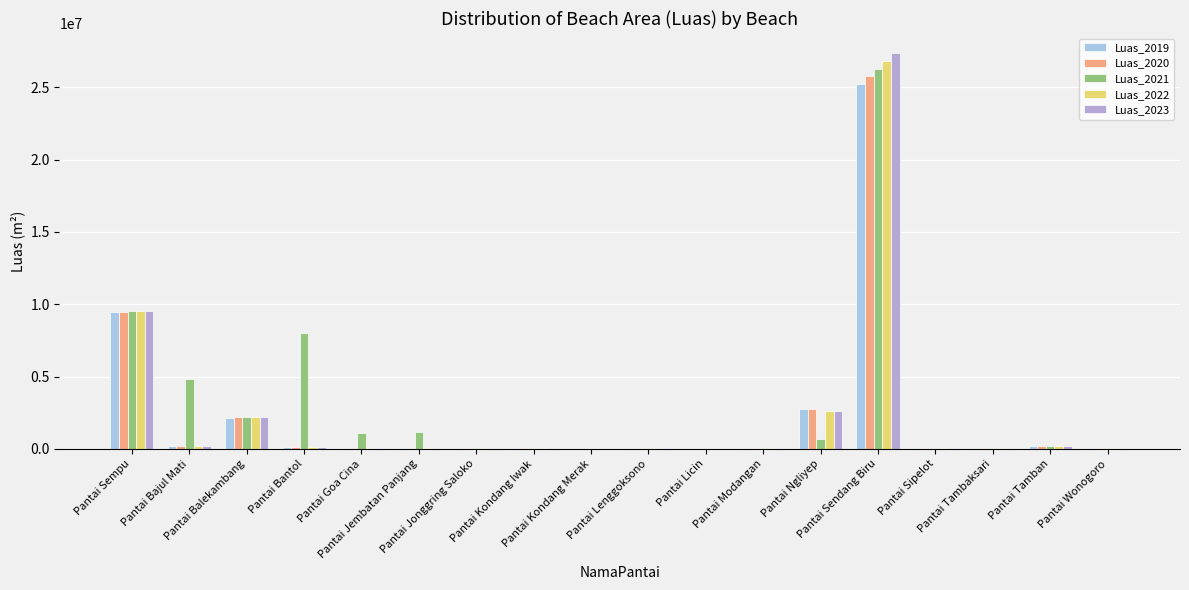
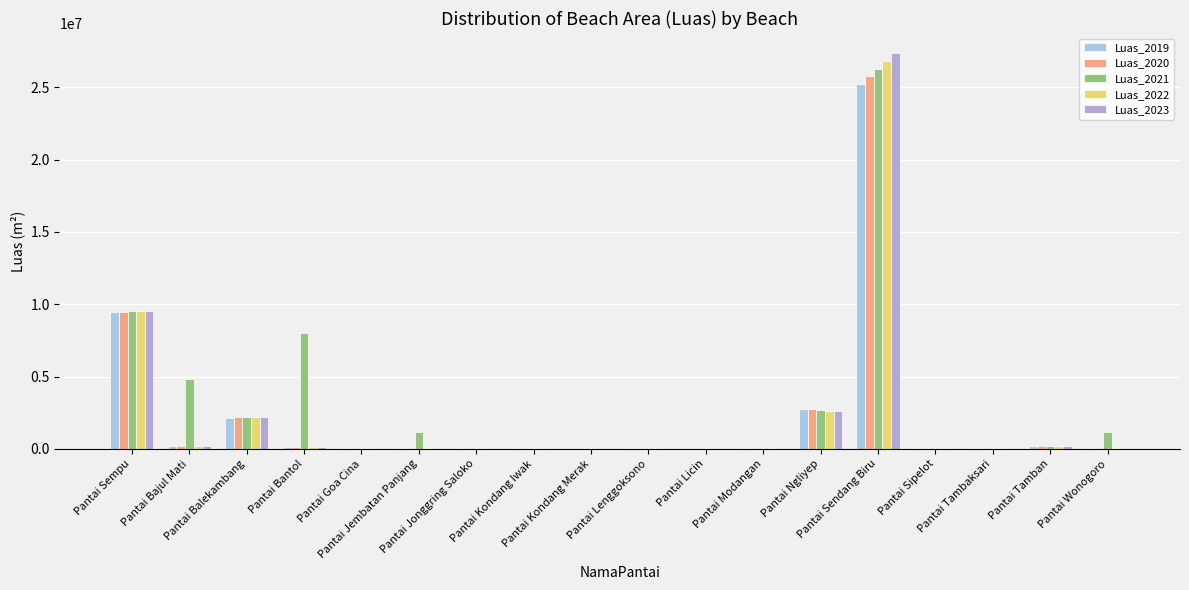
Luas_2021, Pantai Goa Cina: 1100000 -> 100000
Luas_2021, Pantai Ngliyep: 700000 -> 2700000
Luas_2021, Pantai Wonogoro: 0 -> 1200000
